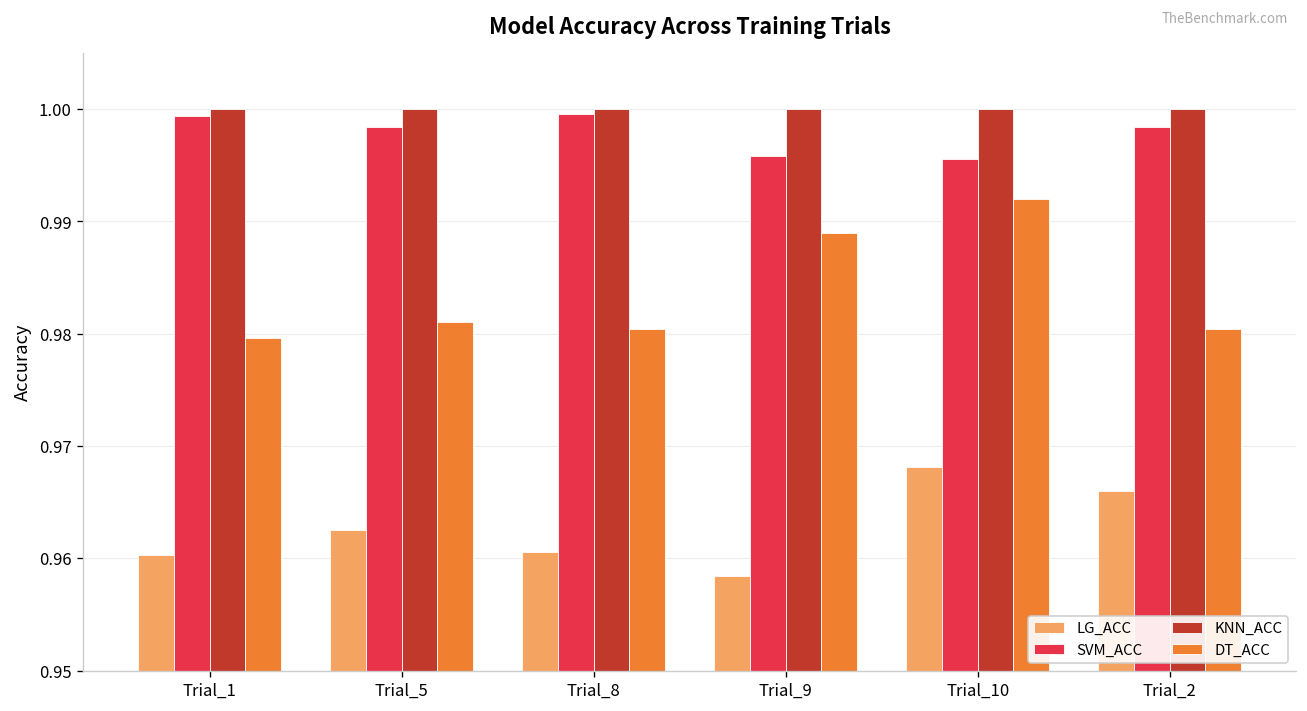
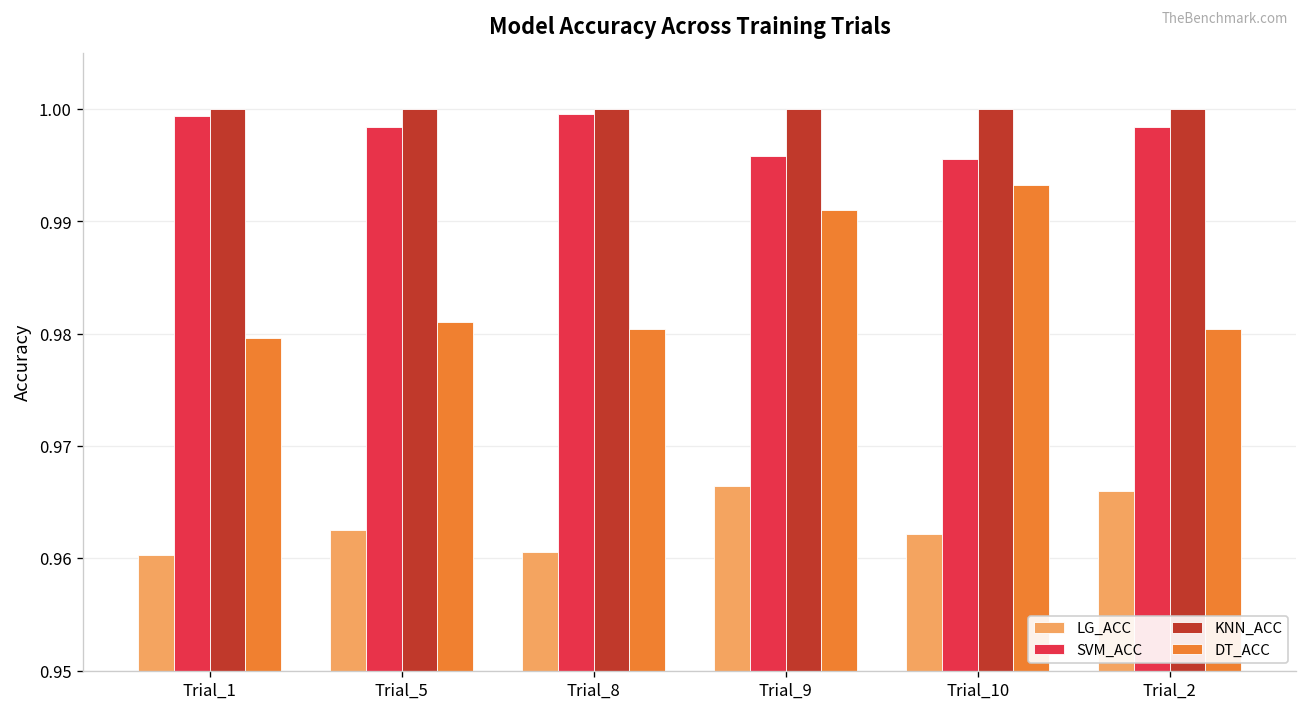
LG_ACC, Trial_9: 0.958 -> 0.966
DT_ACC, Trial_9: 0.989 -> 0.991
LG_ACC, Trial_10: 0.968 -> 0.962
DT_ACC, Trial_10: 0.992 -> 0.993
